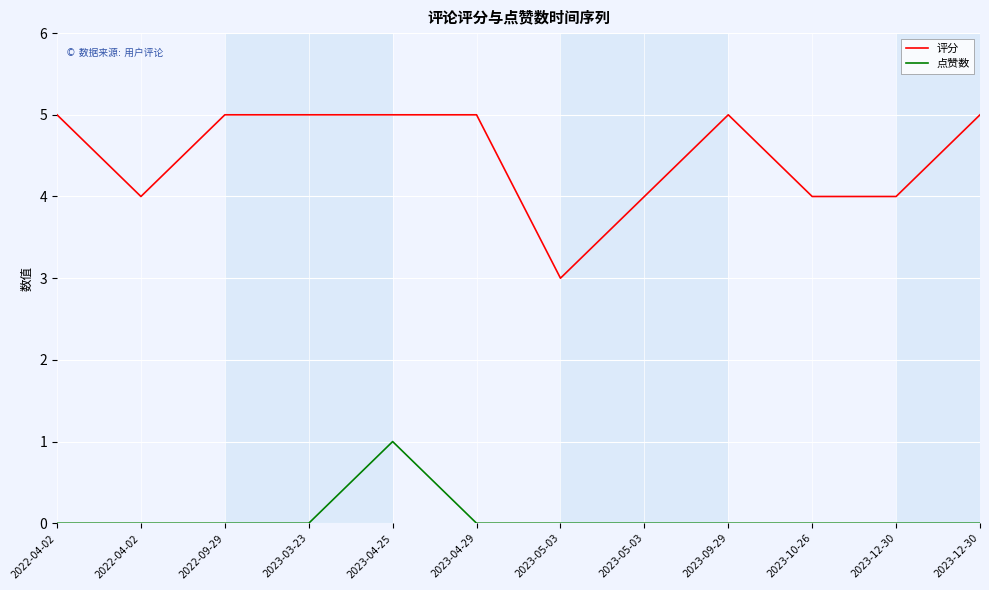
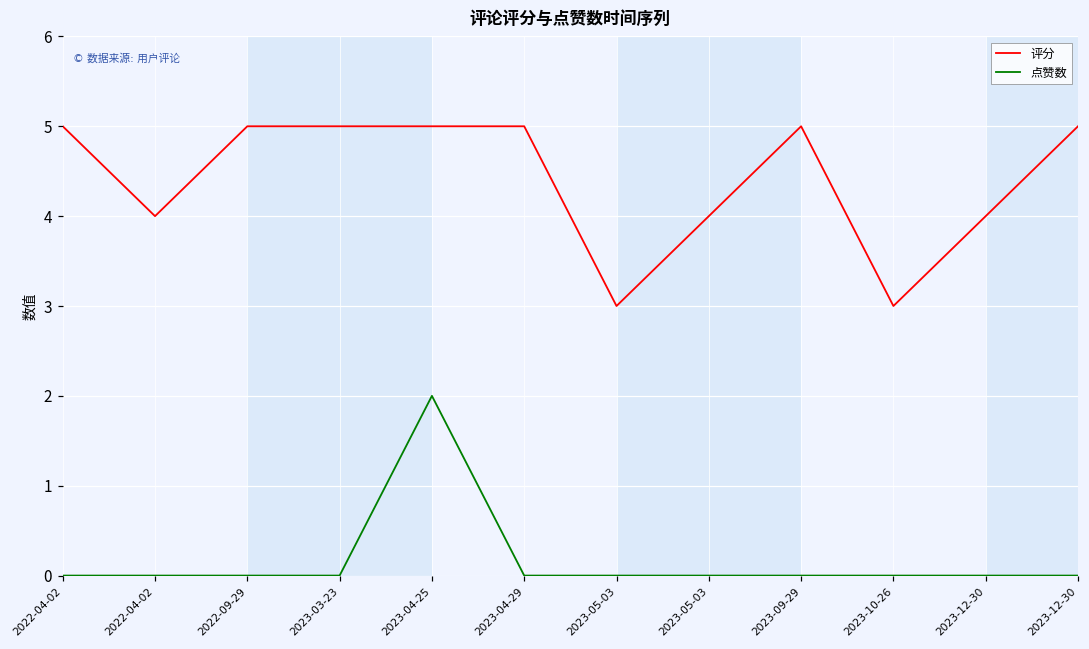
点赞数, 2023-04-25: 1 -> 2
评分, 2023-10-26: 4 -> 3
